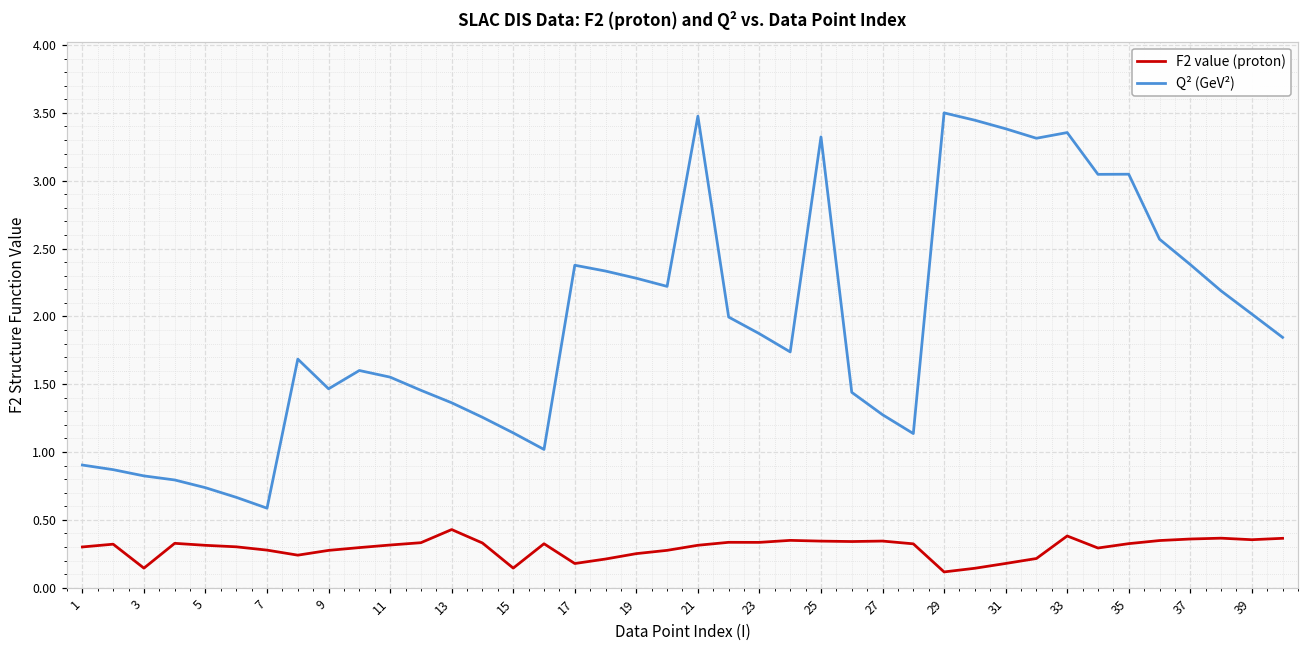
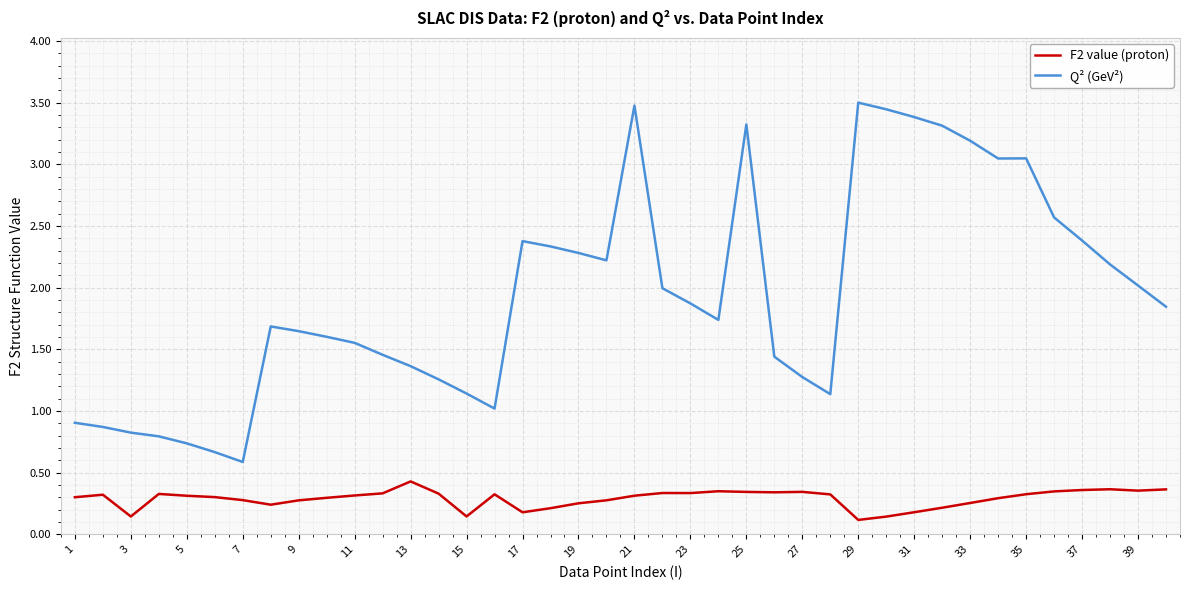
Q² (GeV²), 9: 1.47 -> 1.65
F2 value (proton), 33: 0.38 -> 0.25
Q² (GeV²), 33: 3.36 -> 3.19
